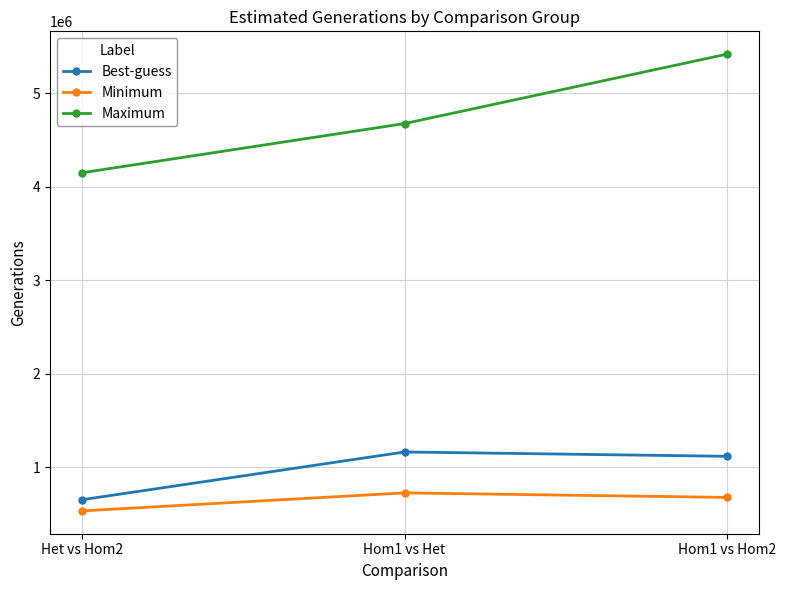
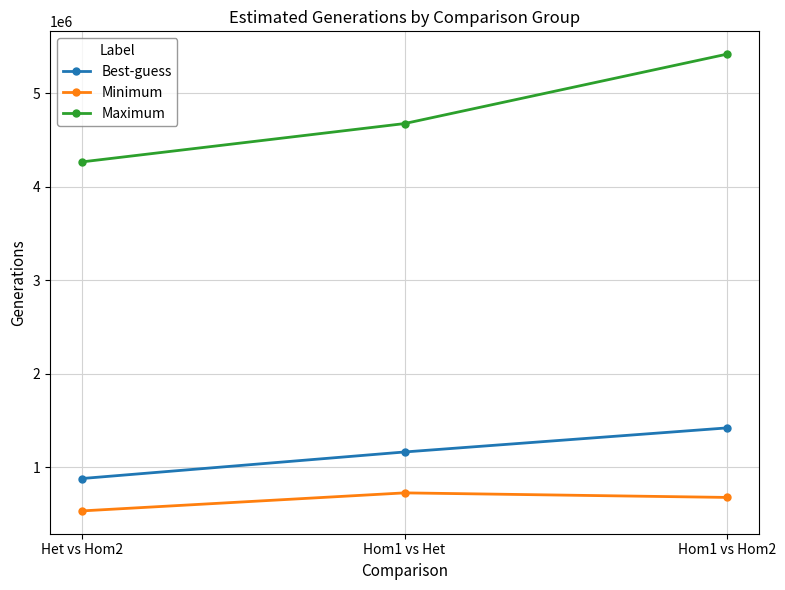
Best-guess, Het vs Hom2: 700000 -> 900000
Maximum, Het vs Hom2: 4200000 -> 4300000
Best-guess, Hom1 vs Hom2: 1100000 -> 1400000
